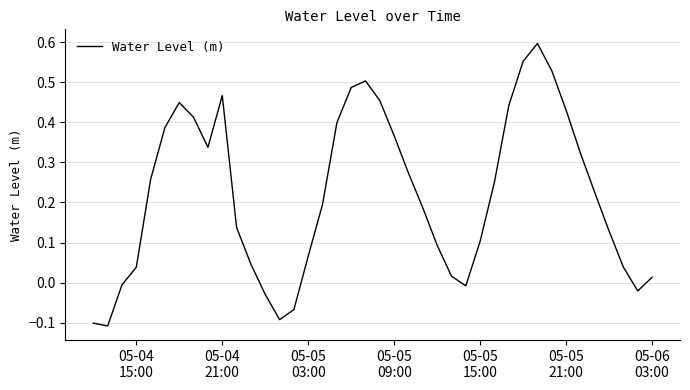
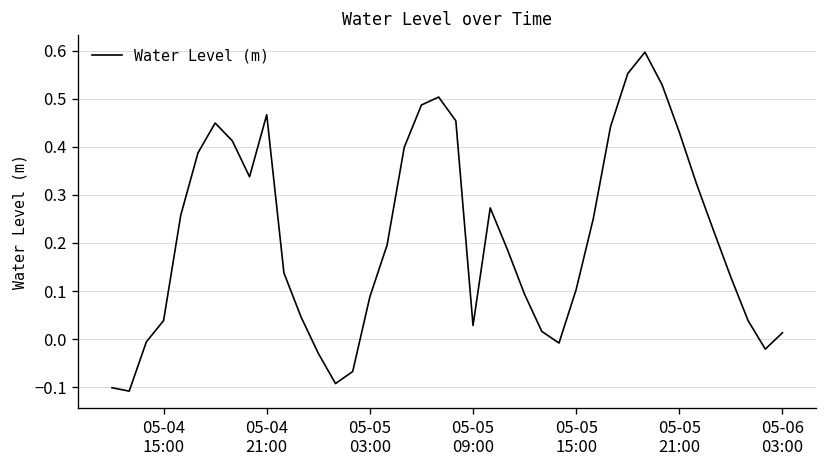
05-05 03:00: 0.07 -> 0.09
05-05 09:00: 0.37 -> 0.03
